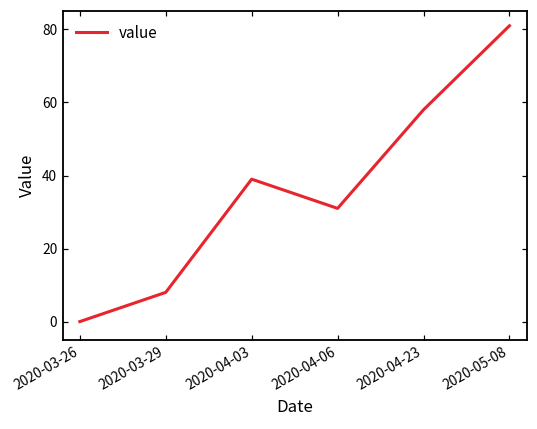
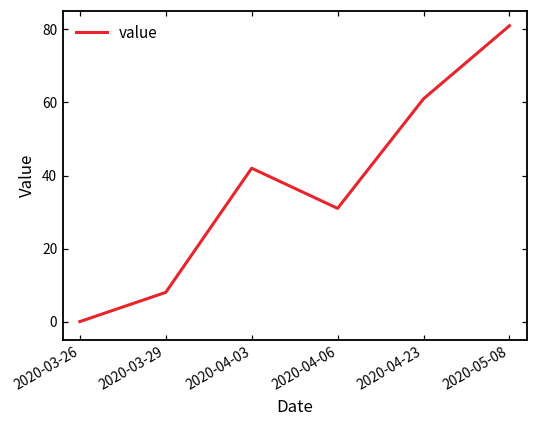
2020-04-03: 39 -> 42
2020-04-23: 58 -> 61
